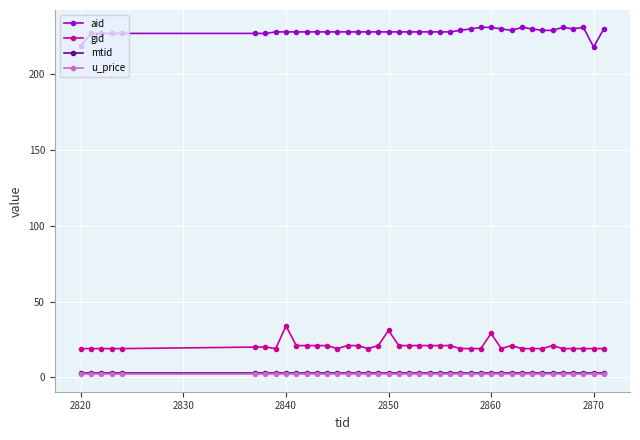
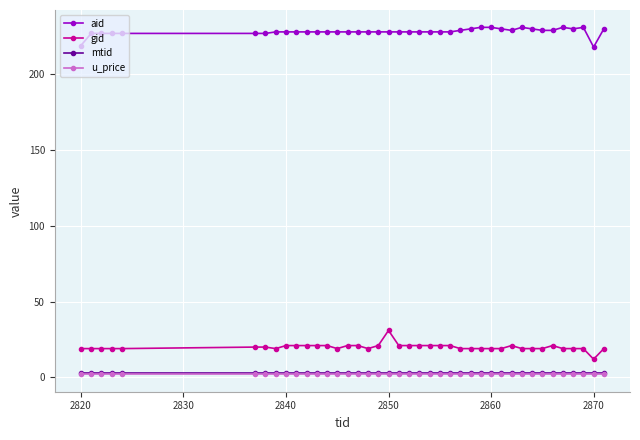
gid, 2840: 34 -> 21
gid, 2860: 29 -> 19
gid, 2870: 19 -> 12
